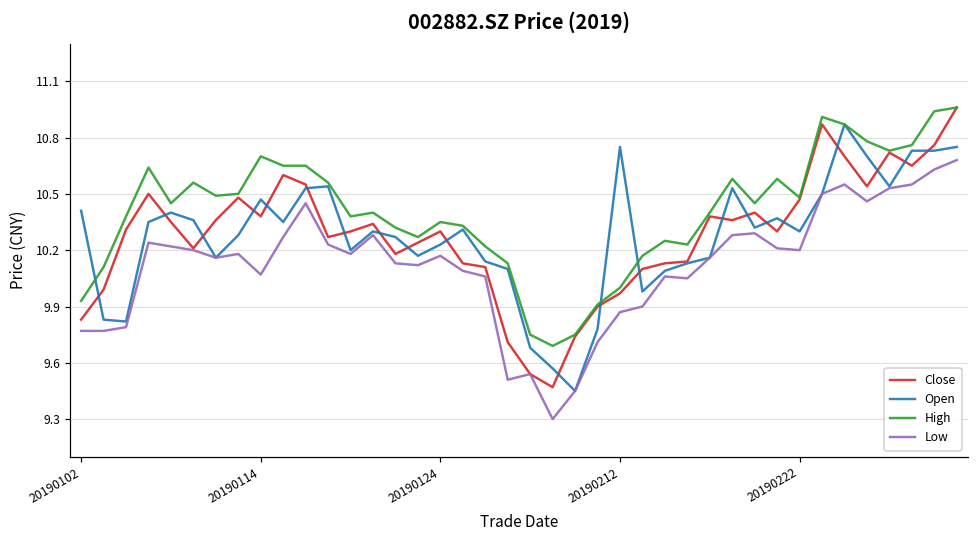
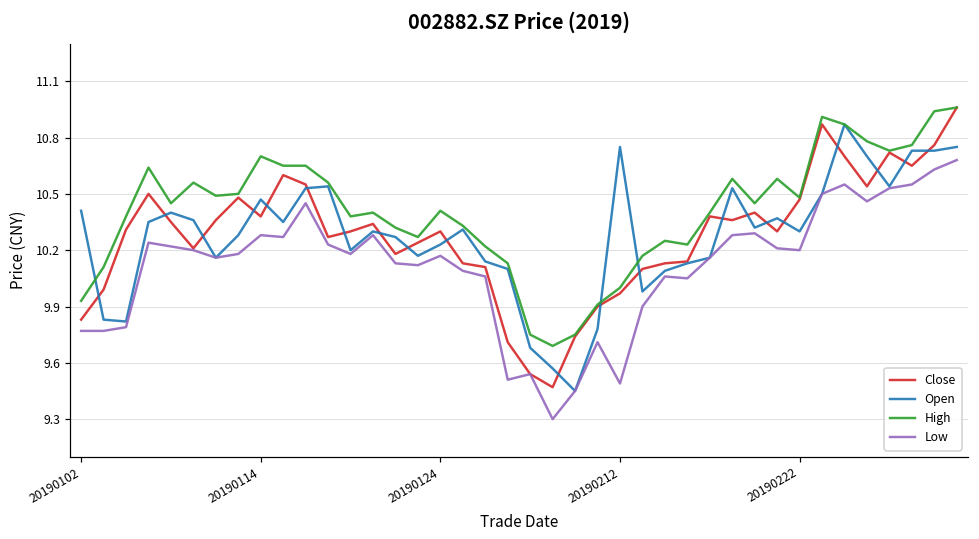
Low, 20190114: 10.07 -> 10.28
High, 20190124: 10.35 -> 10.41
Low, 20190212: 9.87 -> 9.49
